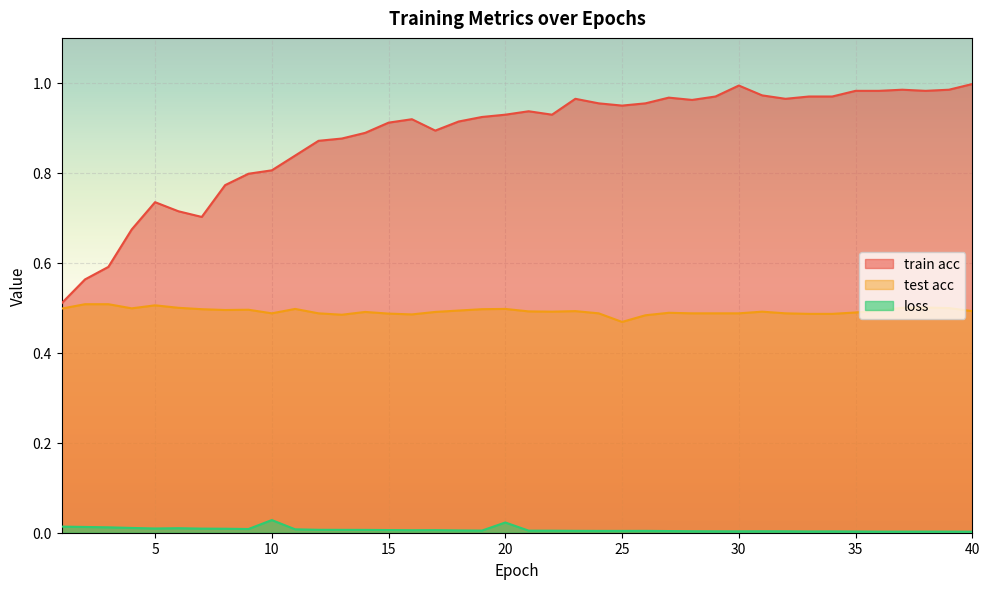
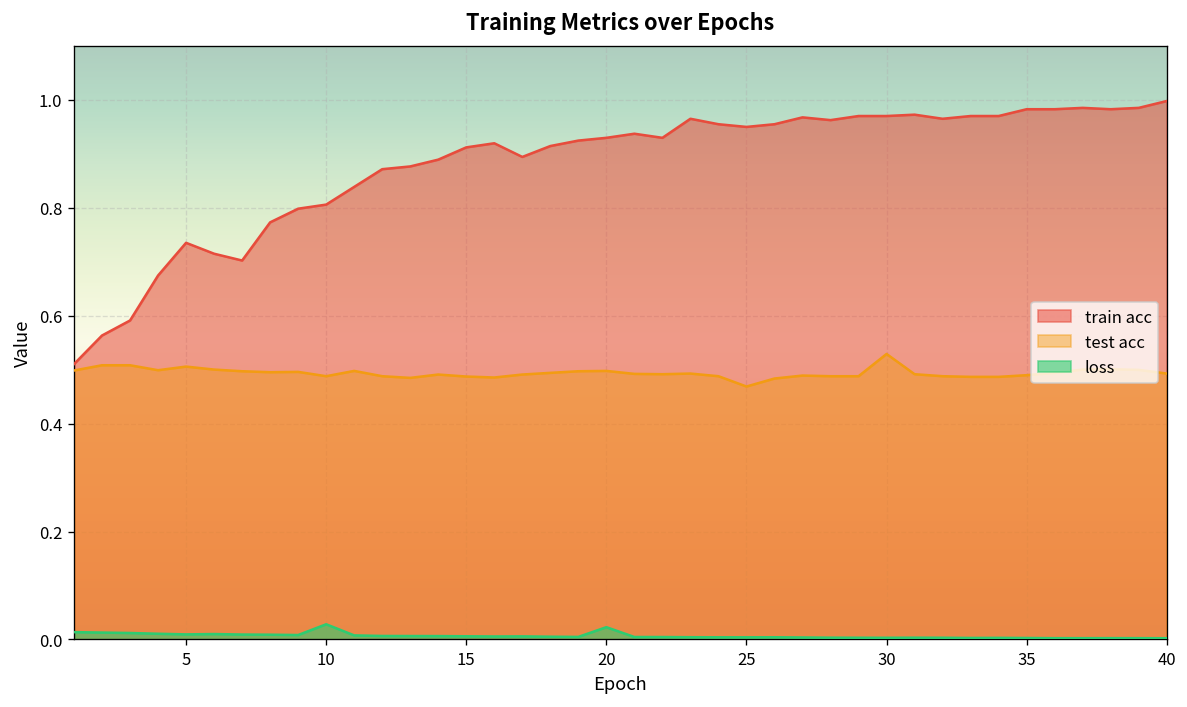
train acc, 30: 0.99 -> 0.97
test acc, 30: 0.49 -> 0.53
